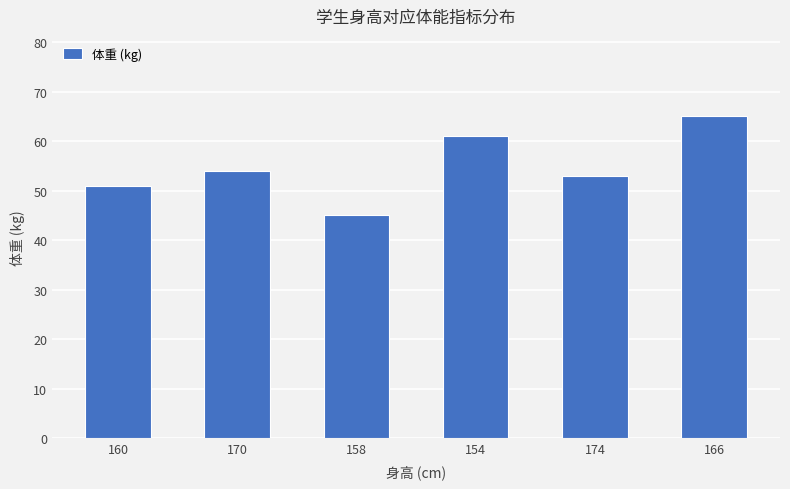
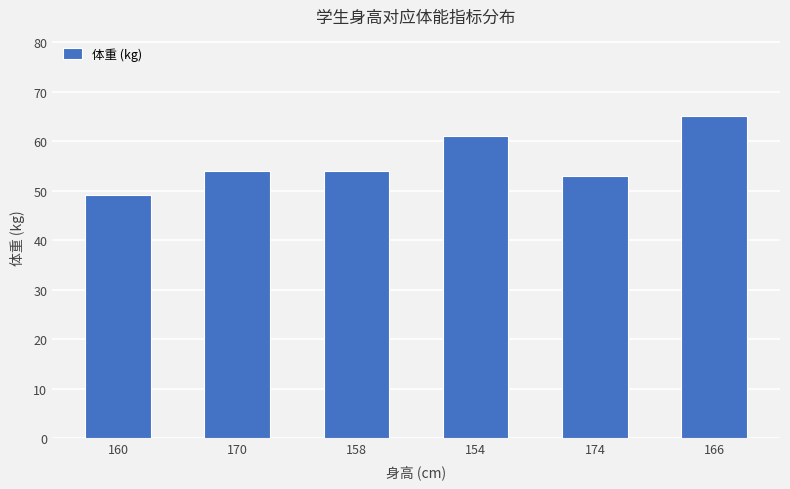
160: 51 -> 49
158: 45 -> 54
